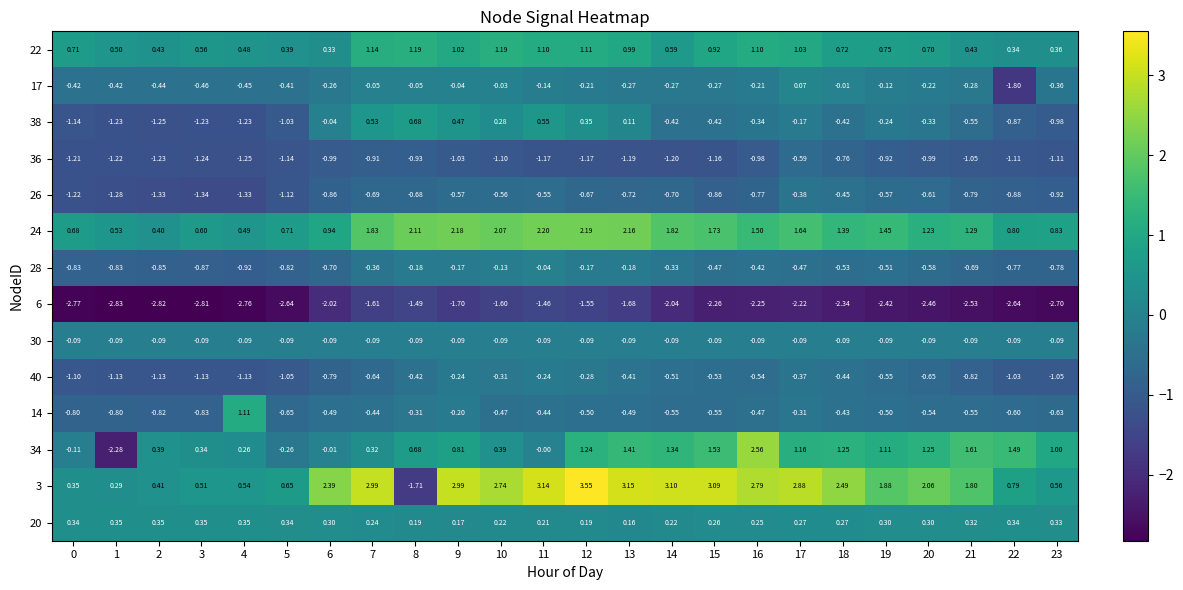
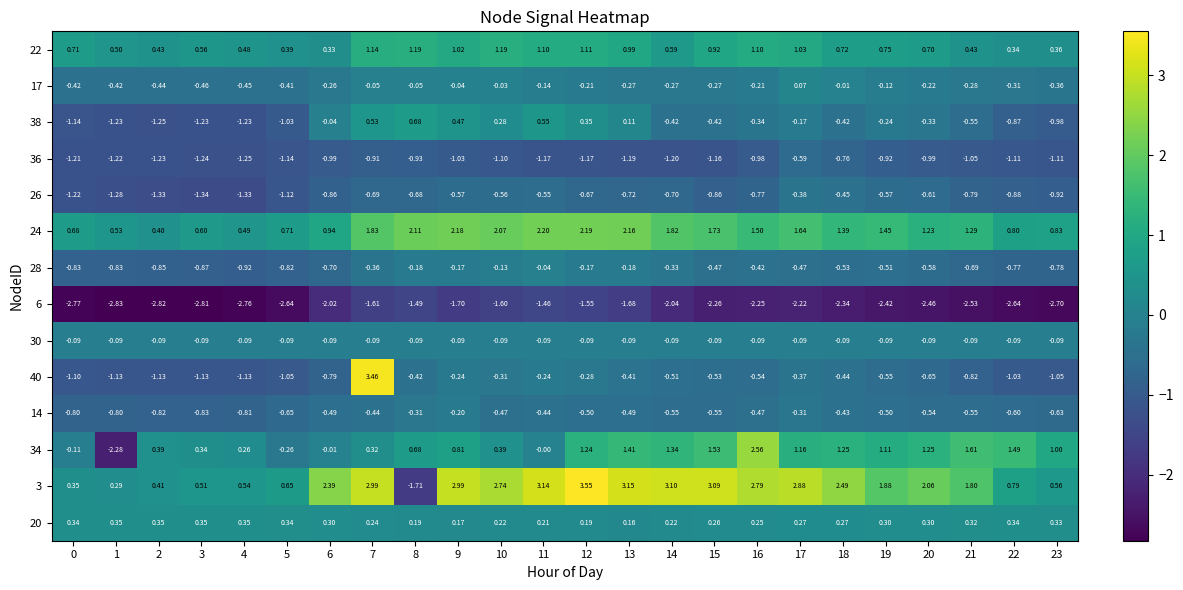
17, 22: -1.80 -> -0.31
40, 7: -0.64 -> 3.46
14, 4: 1.11 -> -0.81
